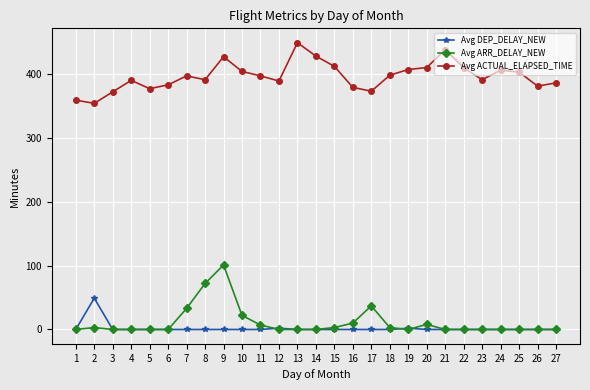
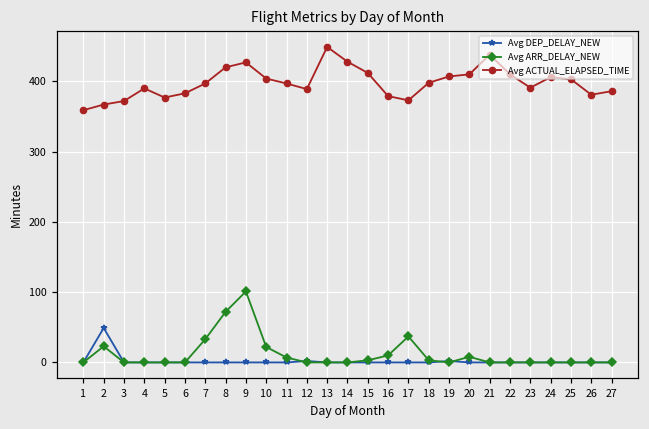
Avg ARR_DELAY_NEW, 2: 0 -> 20
Avg ACTUAL_ELAPSED_TIME, 2: 350 -> 370
Avg ACTUAL_ELAPSED_TIME, 8: 390 -> 420
